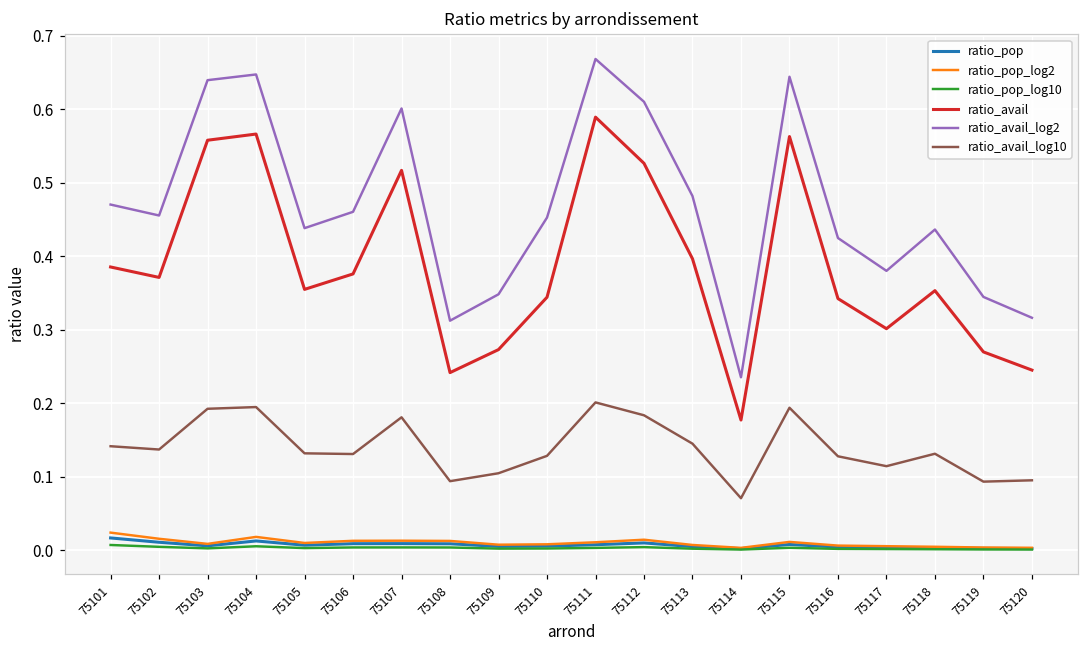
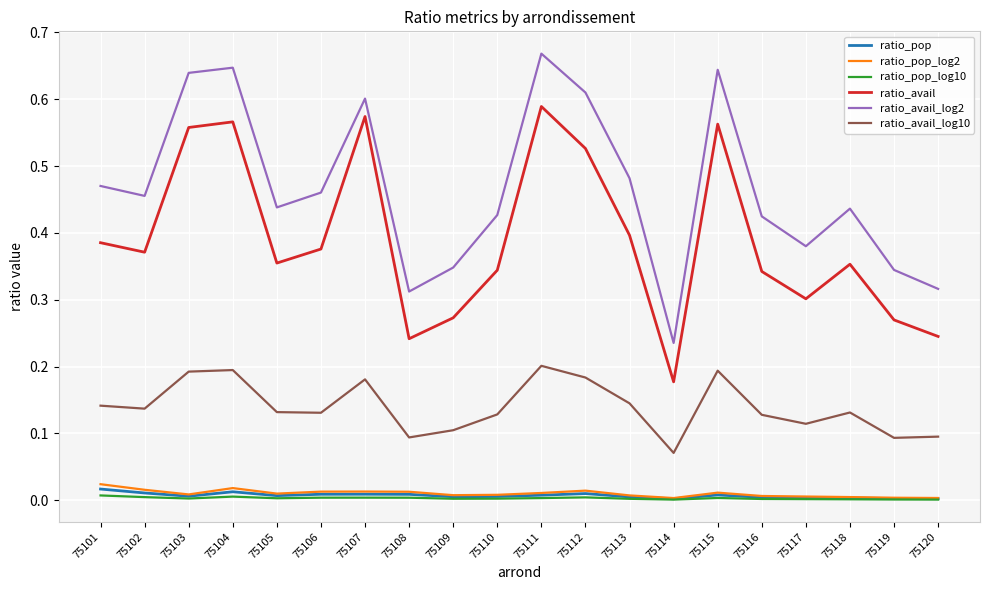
ratio_avail, 75107: 0.52 -> 0.57
ratio_avail_log2, 75110: 0.45 -> 0.43
